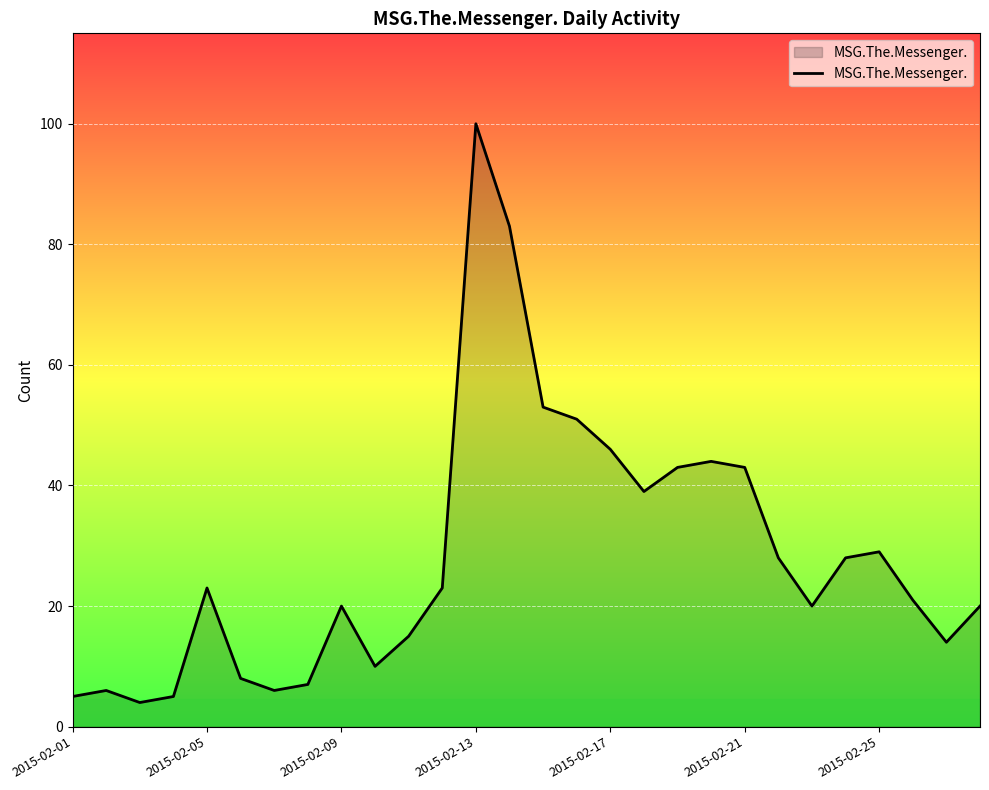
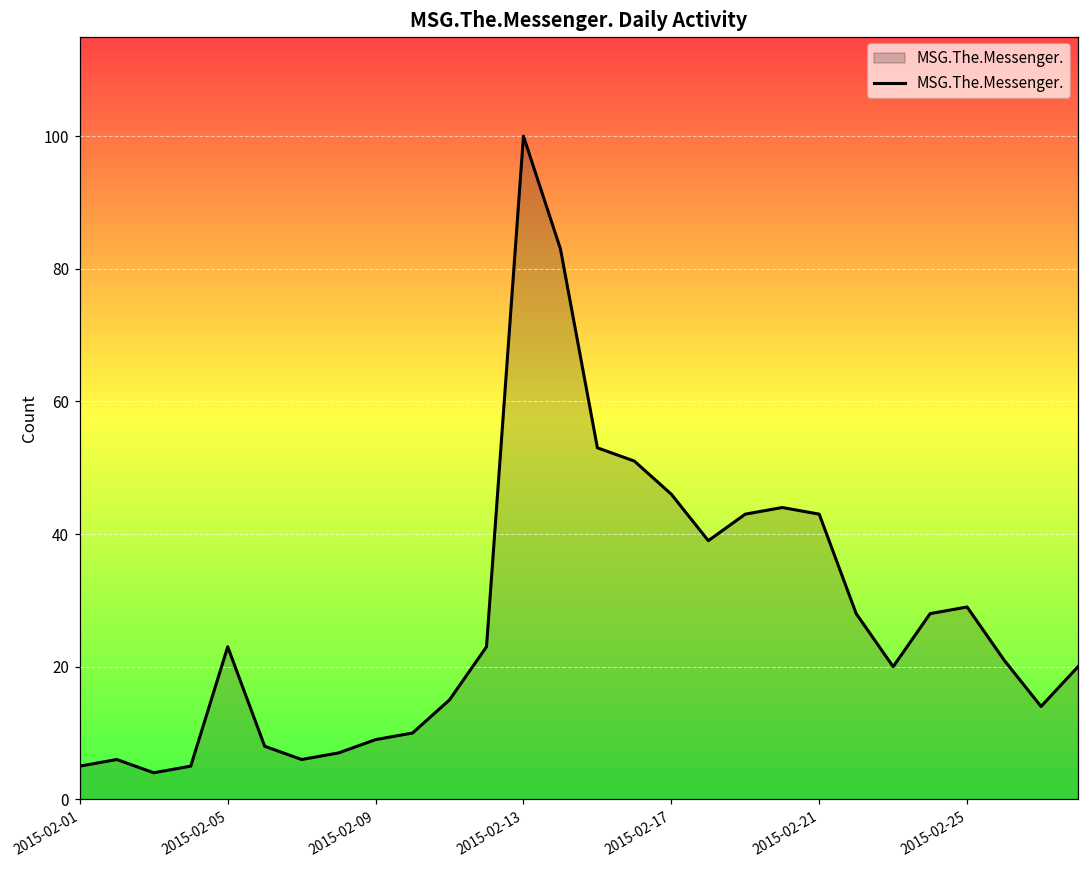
2015-02-09: 20 -> 9
